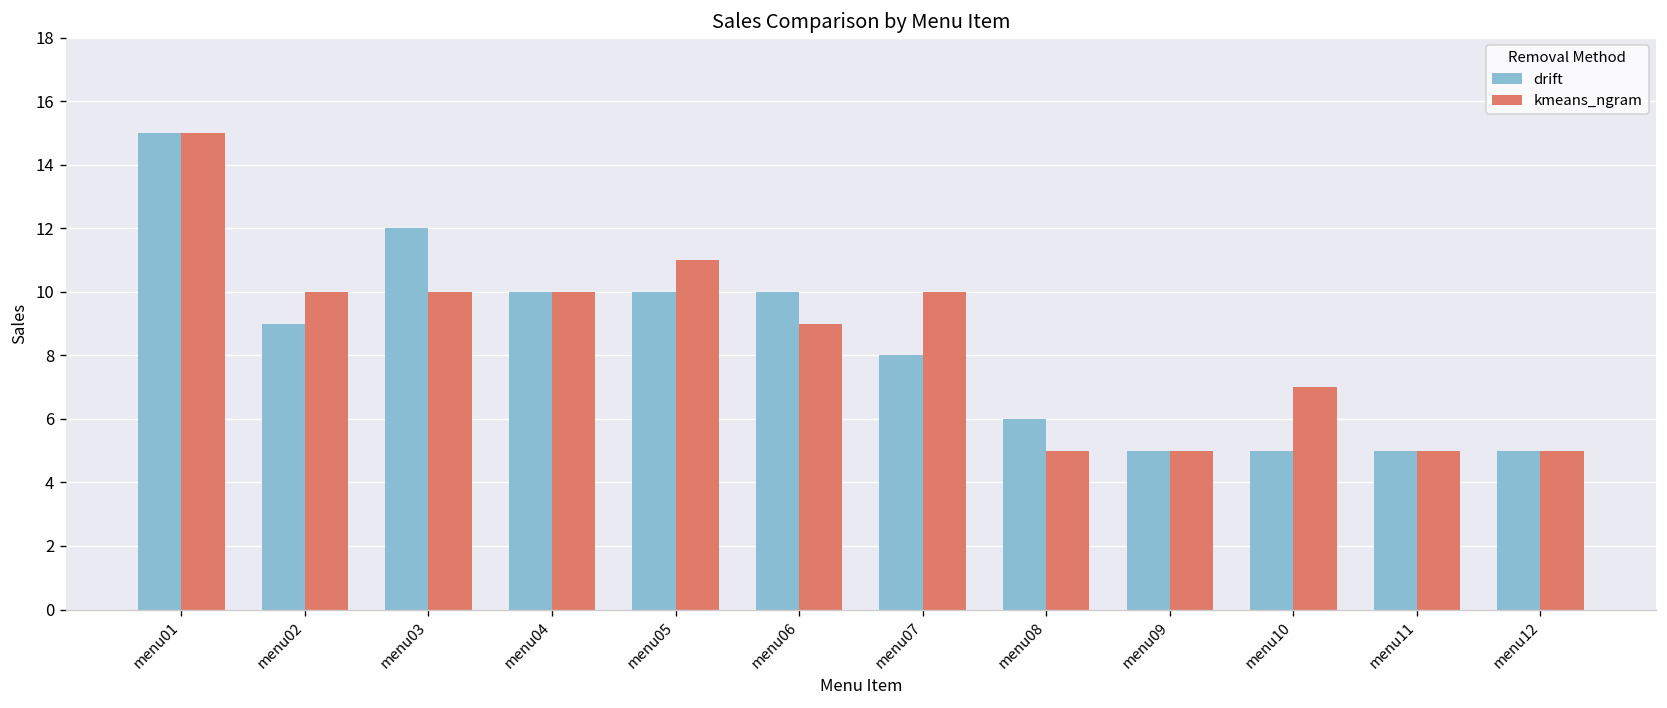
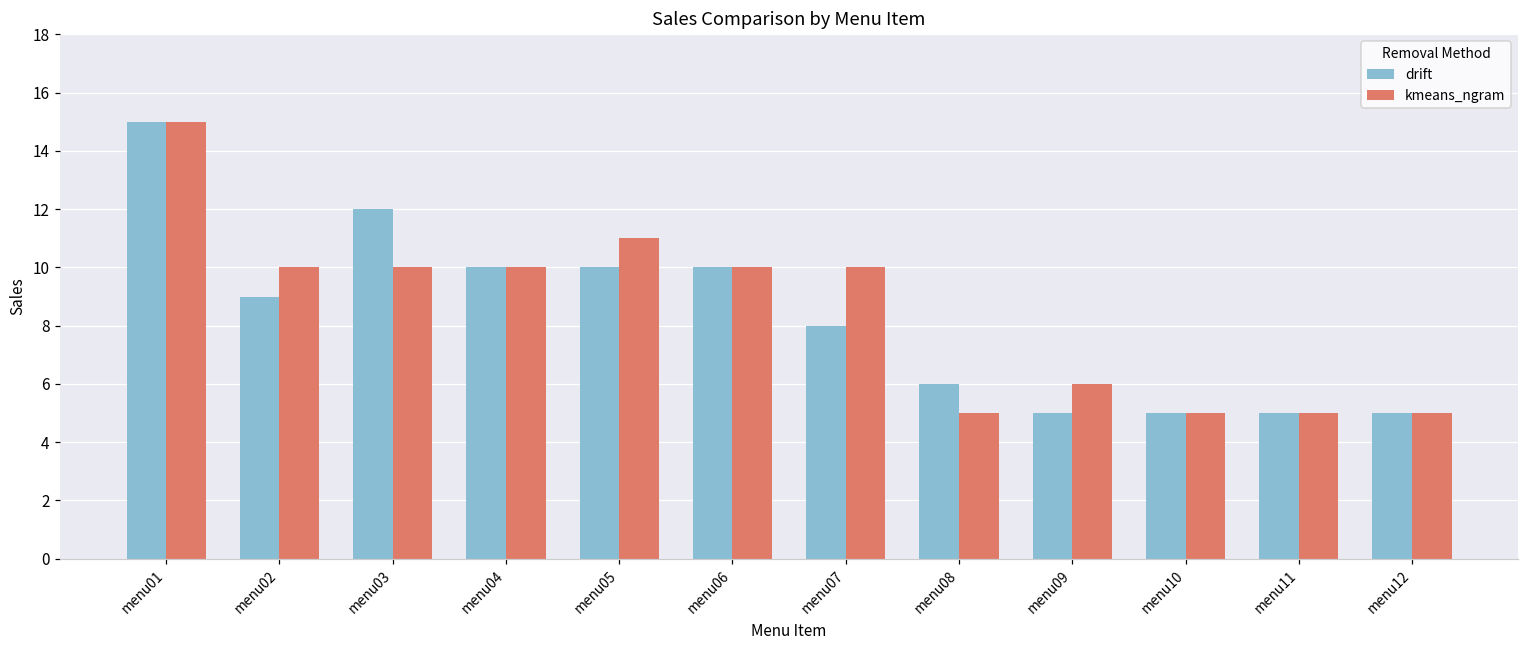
kmeans_ngram, menu06: 9 -> 10
kmeans_ngram, menu09: 5 -> 6
kmeans_ngram, menu10: 7 -> 5
